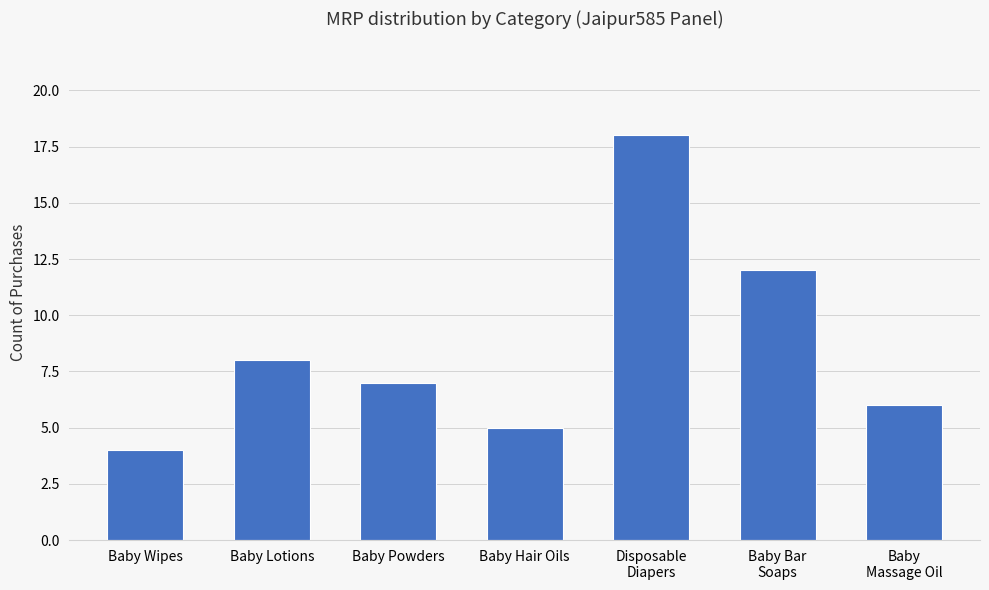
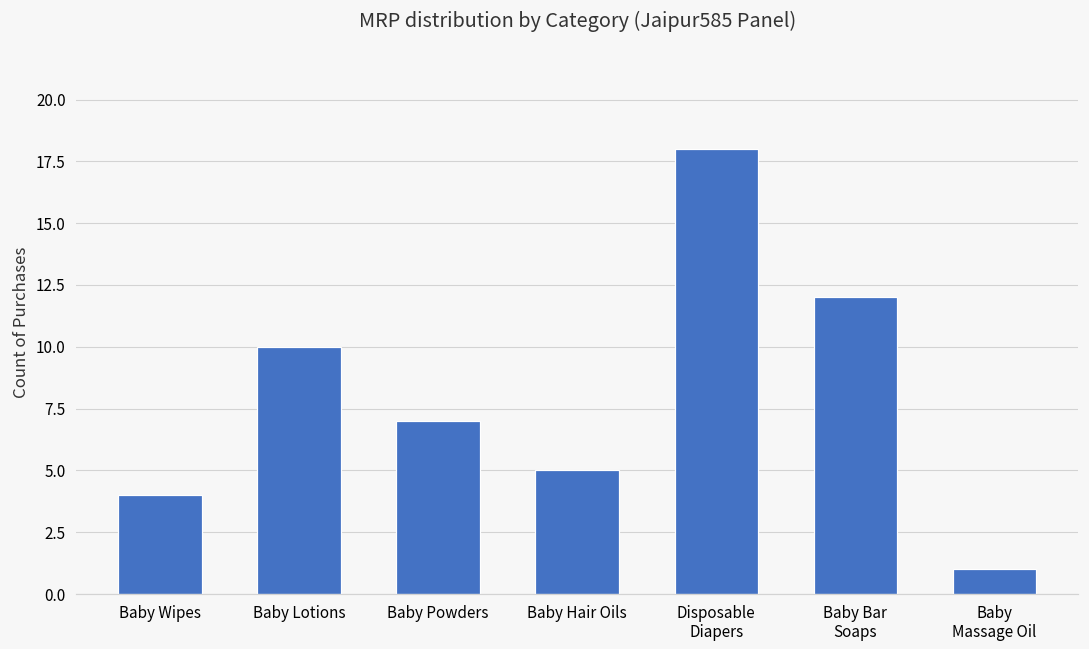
Baby Lotions: 8 -> 10
Baby Massage Oil: 6 -> 1
